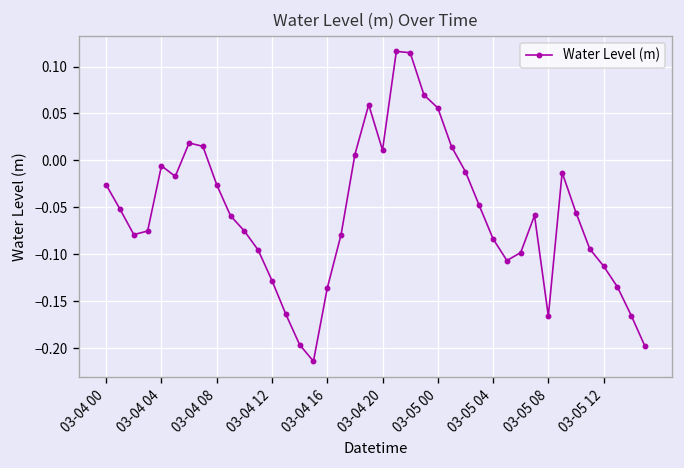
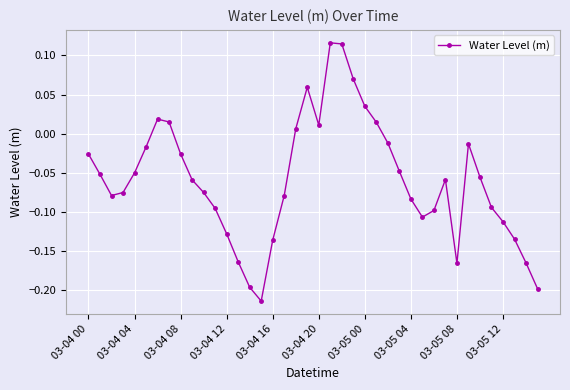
03-04 04: -0.01 -> -0.05
03-05 00: 0.06 -> 0.04
